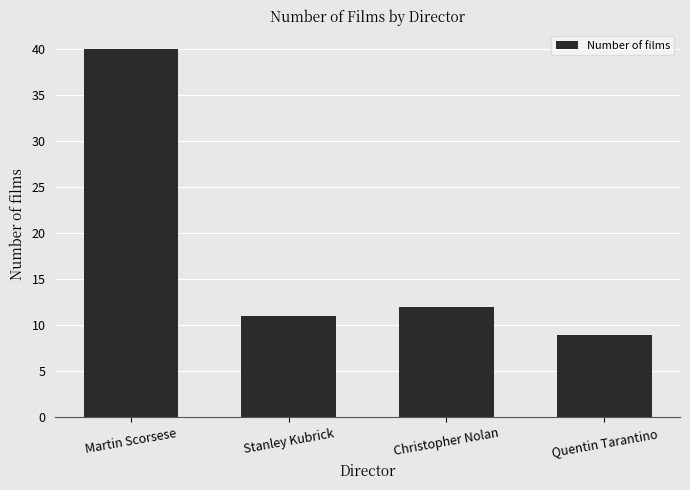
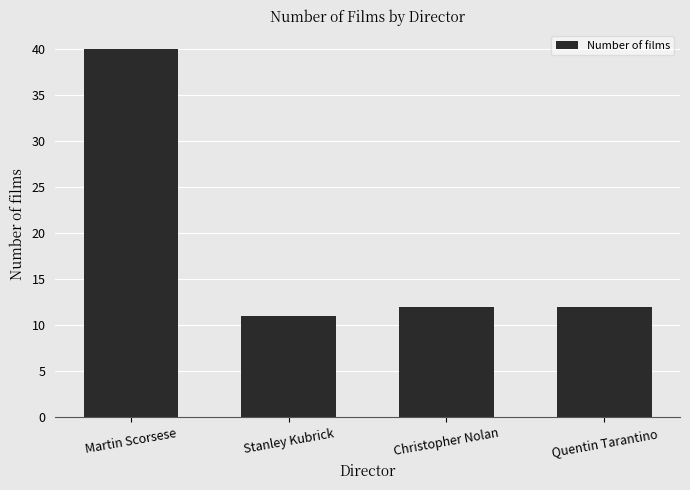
Quentin Tarantino: 9 -> 12
